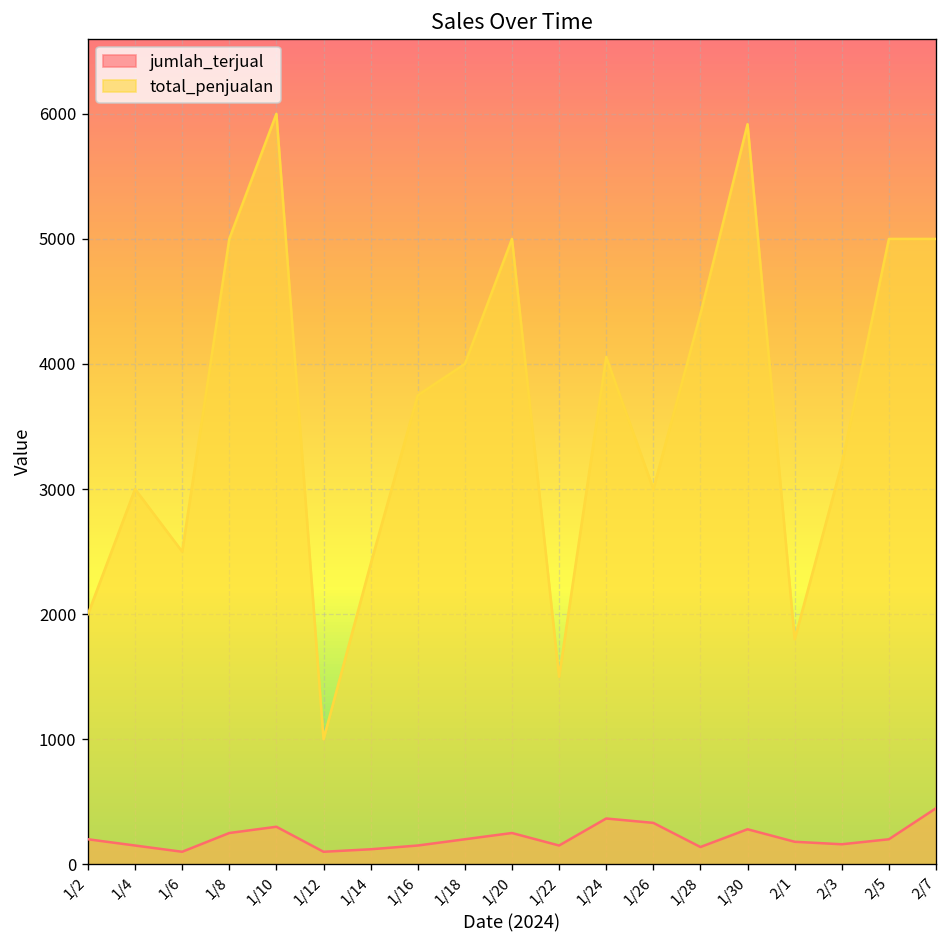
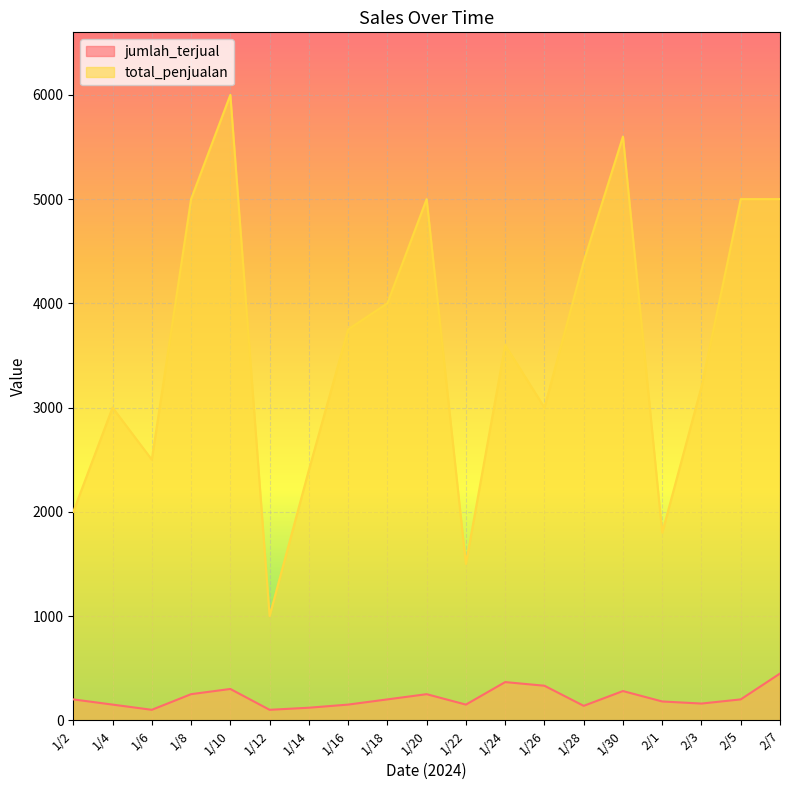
total_penjualan, 1/24: 4060 -> 3600
total_penjualan, 1/30: 5920 -> 5600
